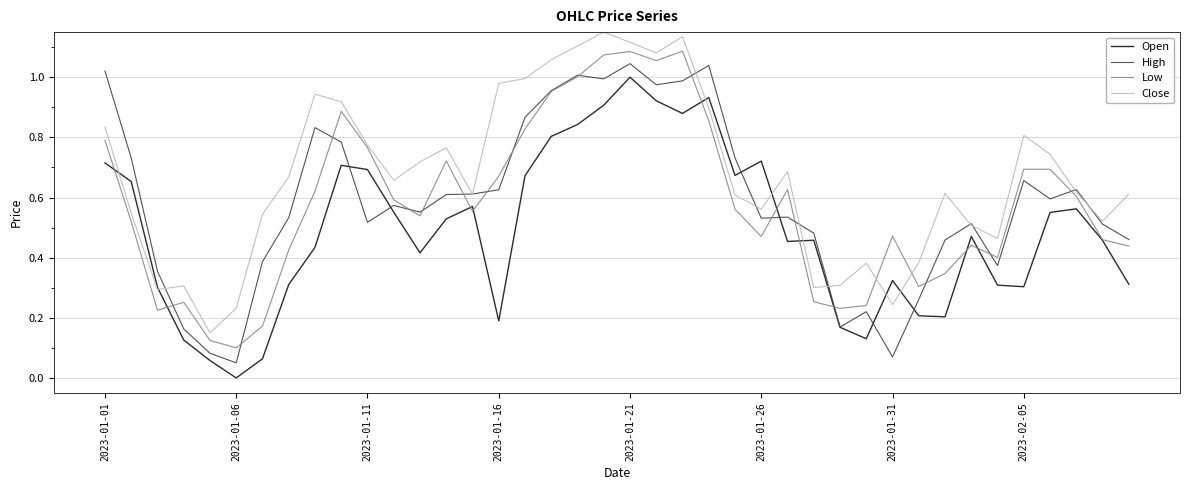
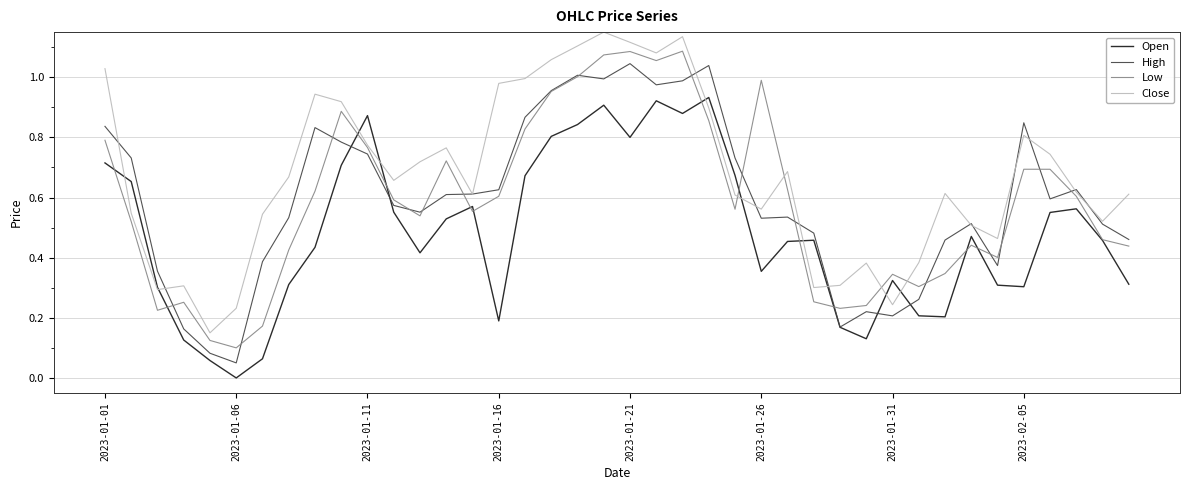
High, 2023-01-01: 1.02 -> 0.84
Close, 2023-01-01: 0.83 -> 1.03
Open, 2023-01-11: 0.69 -> 0.87
High, 2023-01-11: 0.52 -> 0.74
Low, 2023-01-16: 0.67 -> 0.60
Open, 2023-01-21: 1.0 -> 0.8
Open, 2023-01-26: 0.72 -> 0.35
Low, 2023-01-26: 0.47 -> 0.99
High, 2023-01-31: 0.07 -> 0.21
Low, 2023-01-31: 0.47 -> 0.34
High, 2023-02-05: 0.66 -> 0.85
